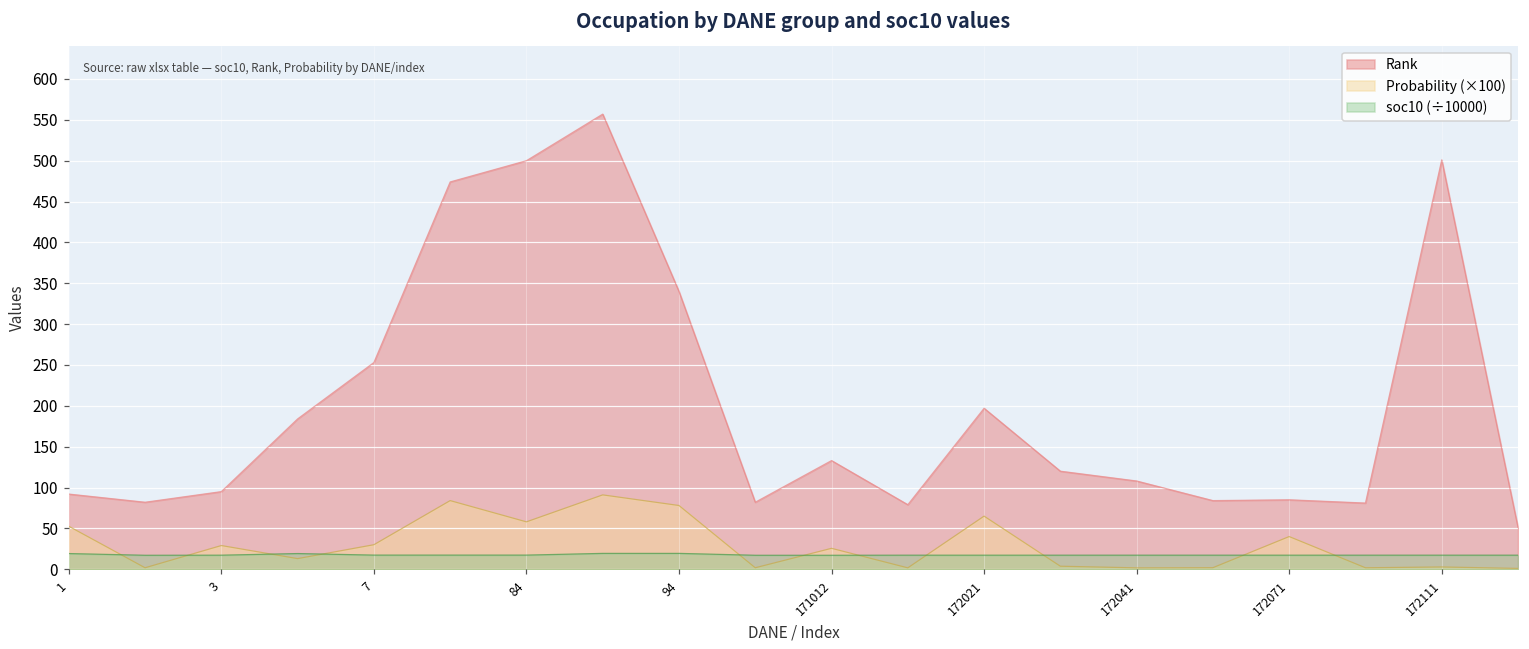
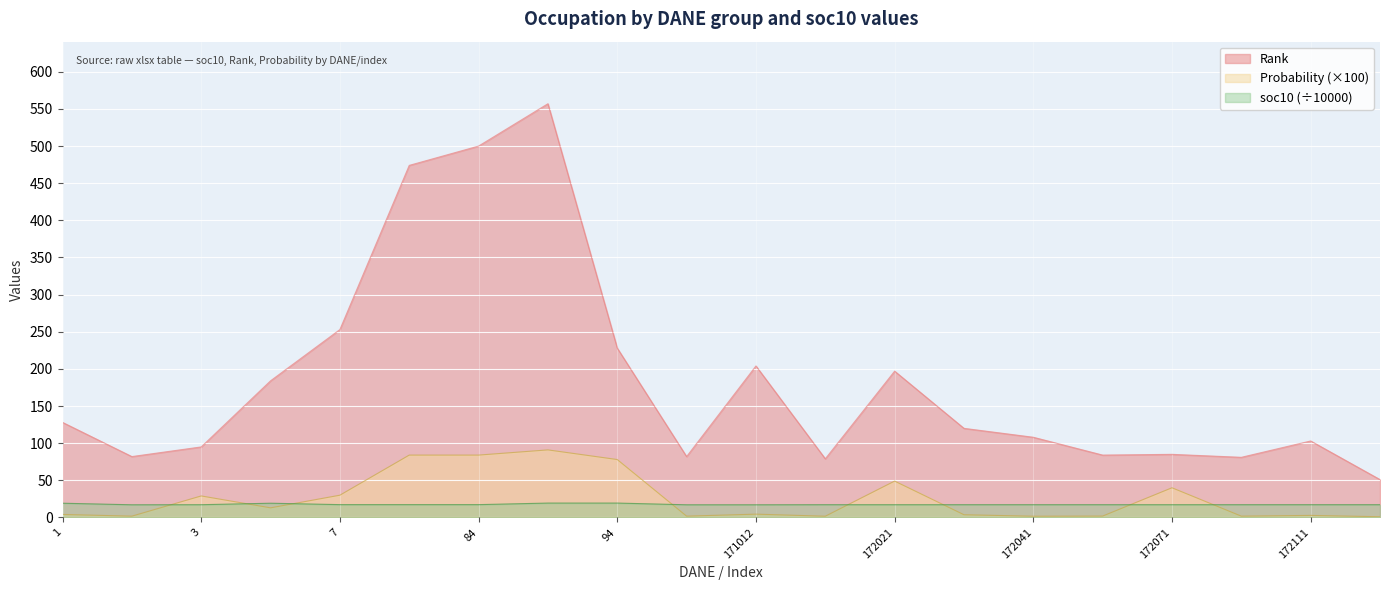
Rank, 1: 90 -> 130
Probability (×100), 1: 50 -> 0
Probability (×100), 84: 60 -> 80
Rank, 94: 340 -> 230
Rank, 171012: 130 -> 200
Probability (×100), 171012: 30 -> 0
Probability (×100), 172021: 70 -> 50
Rank, 172111: 500 -> 100
